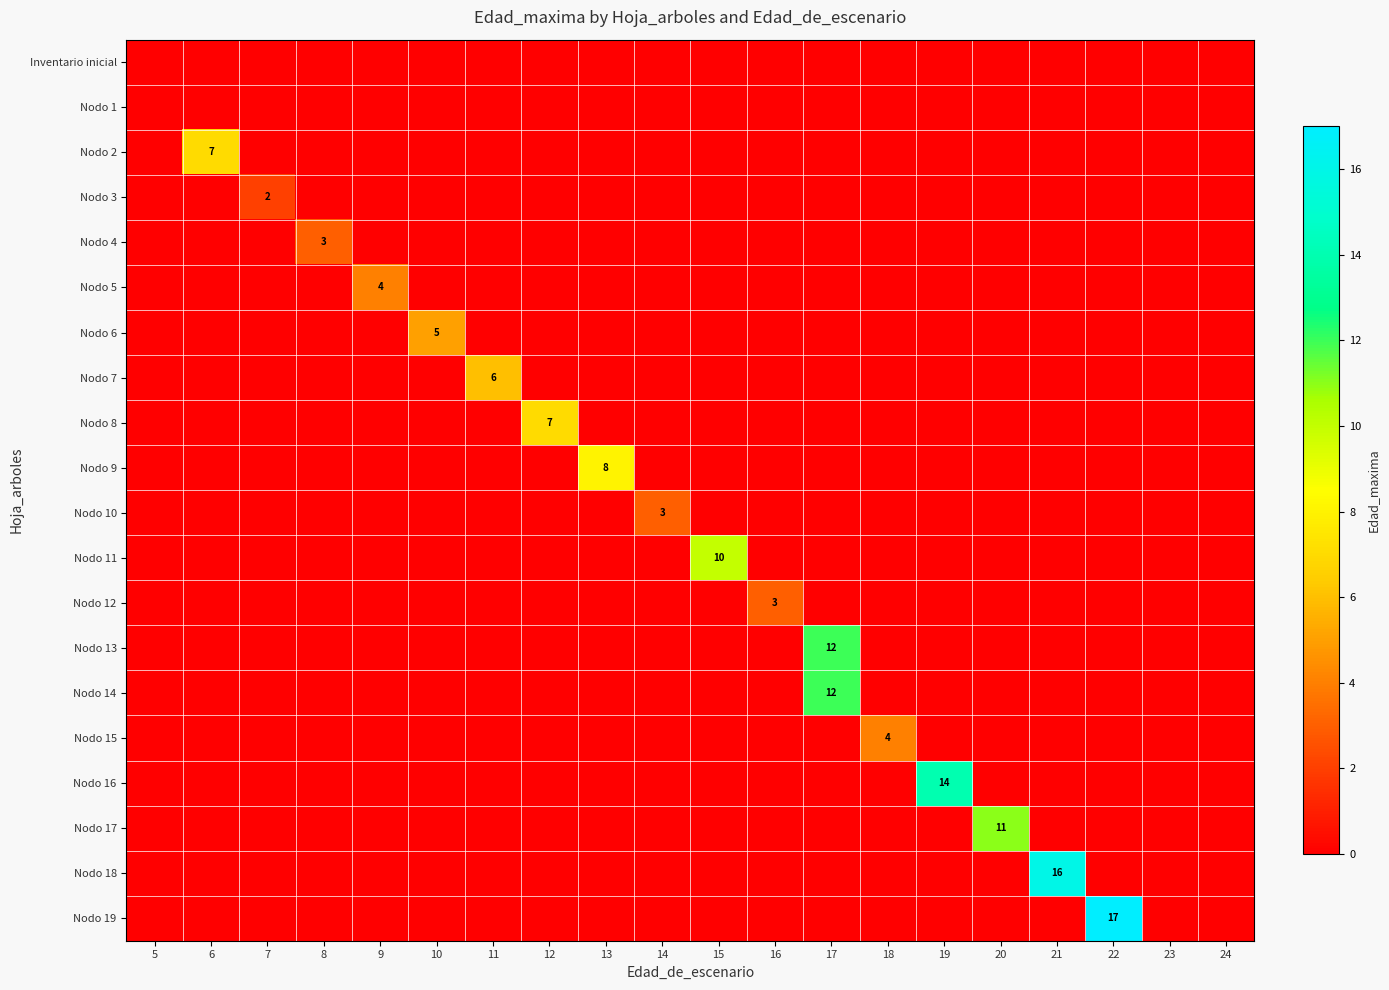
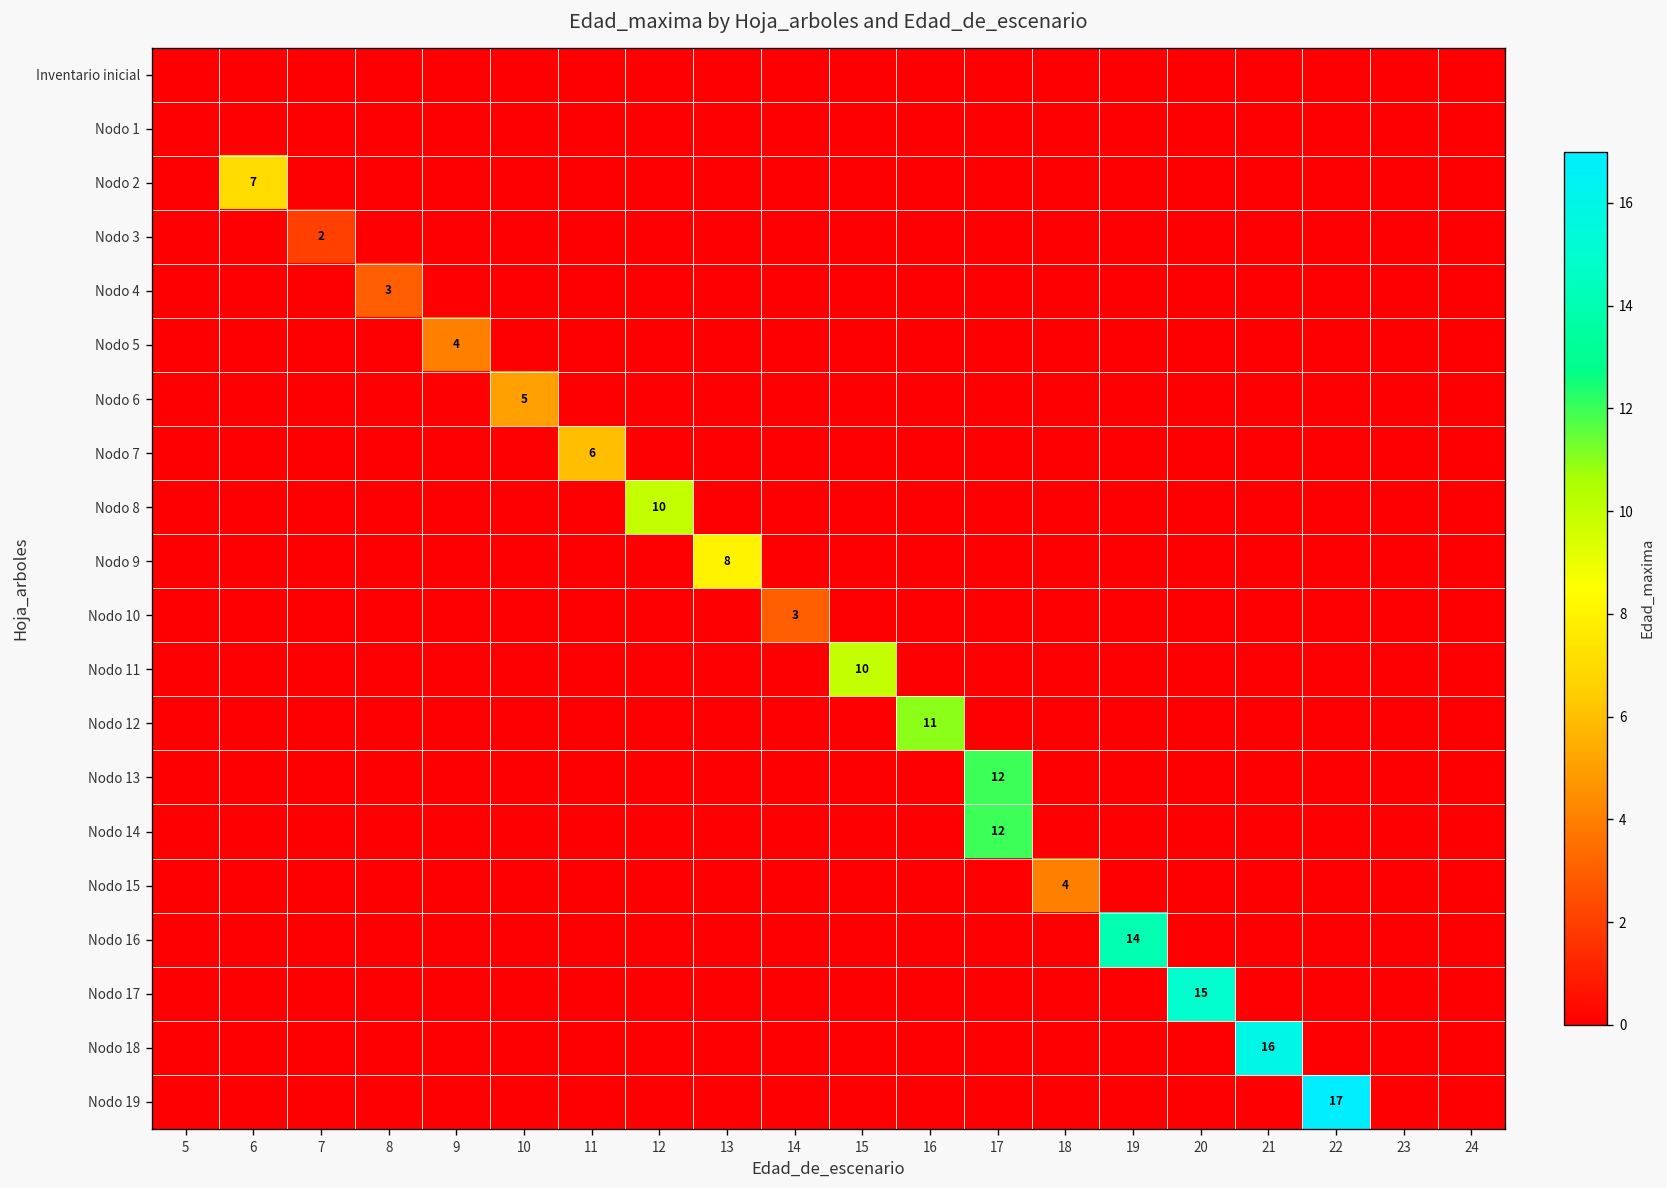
Nodo 8, 12: 7 -> 10
Nodo 12, 16: 3 -> 11
Nodo 17, 20: 11 -> 15
